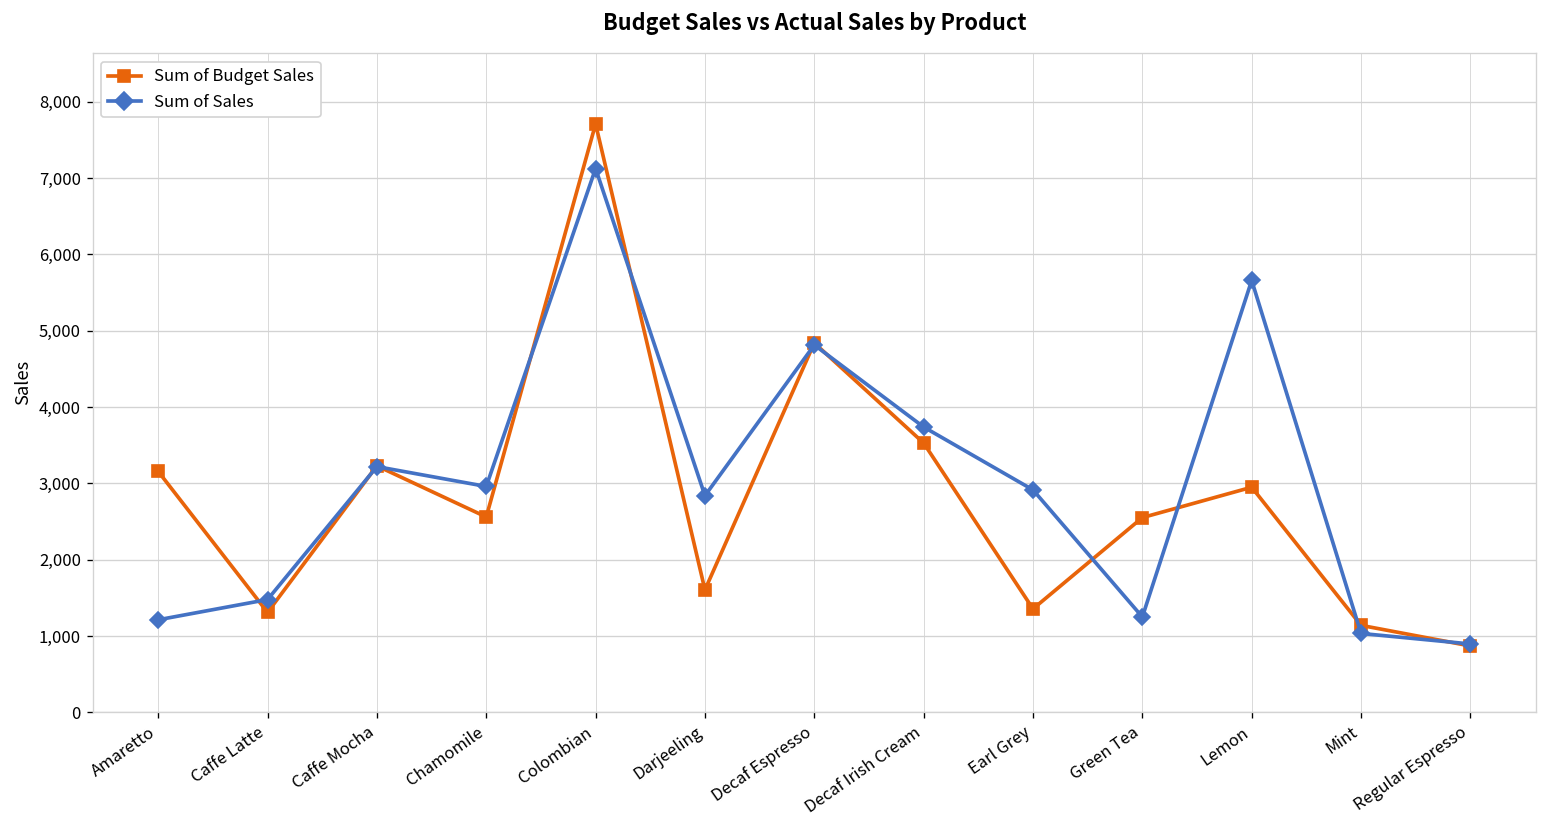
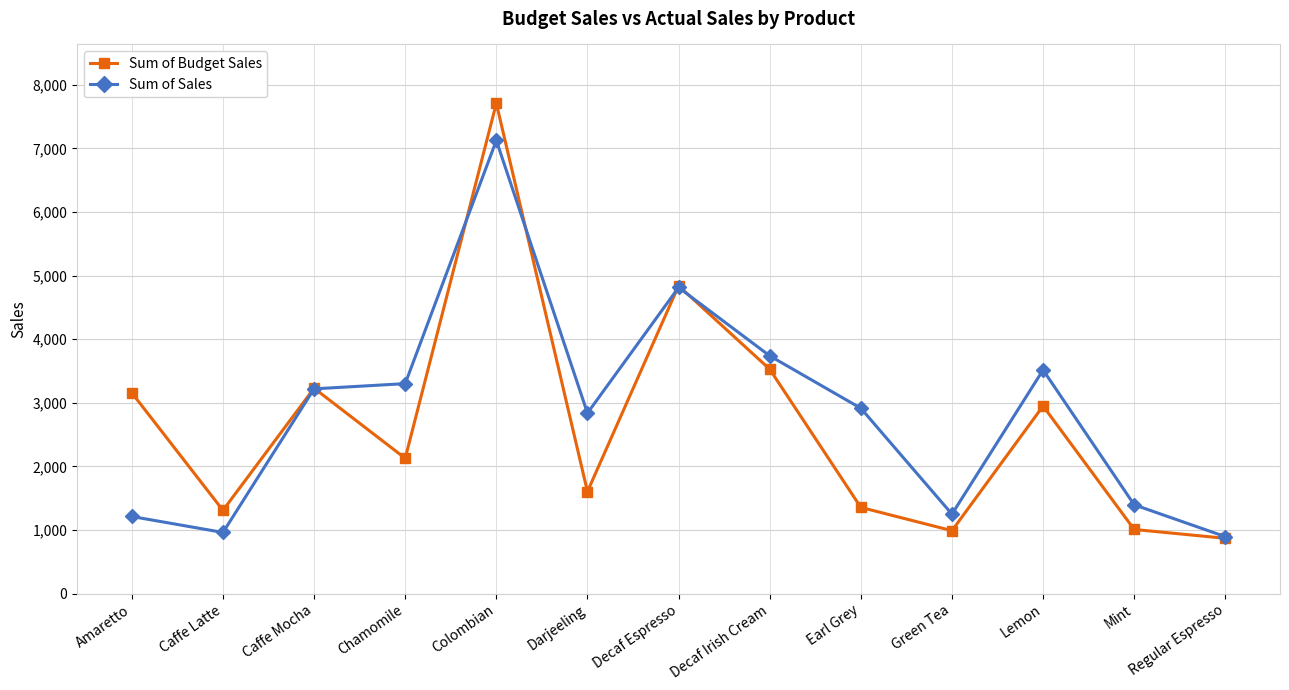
Sum of Sales, Caffe Latte: 1,500 -> 1,000
Sum of Budget Sales, Chamomile: 2,600 -> 2,100
Sum of Sales, Chamomile: 3,000 -> 3,300
Sum of Budget Sales, Green Tea: 2,600 -> 1,000
Sum of Sales, Lemon: 5,700 -> 3,500
Sum of Budget Sales, Mint: 1,100 -> 1,000
Sum of Sales, Mint: 1,000 -> 1,400
